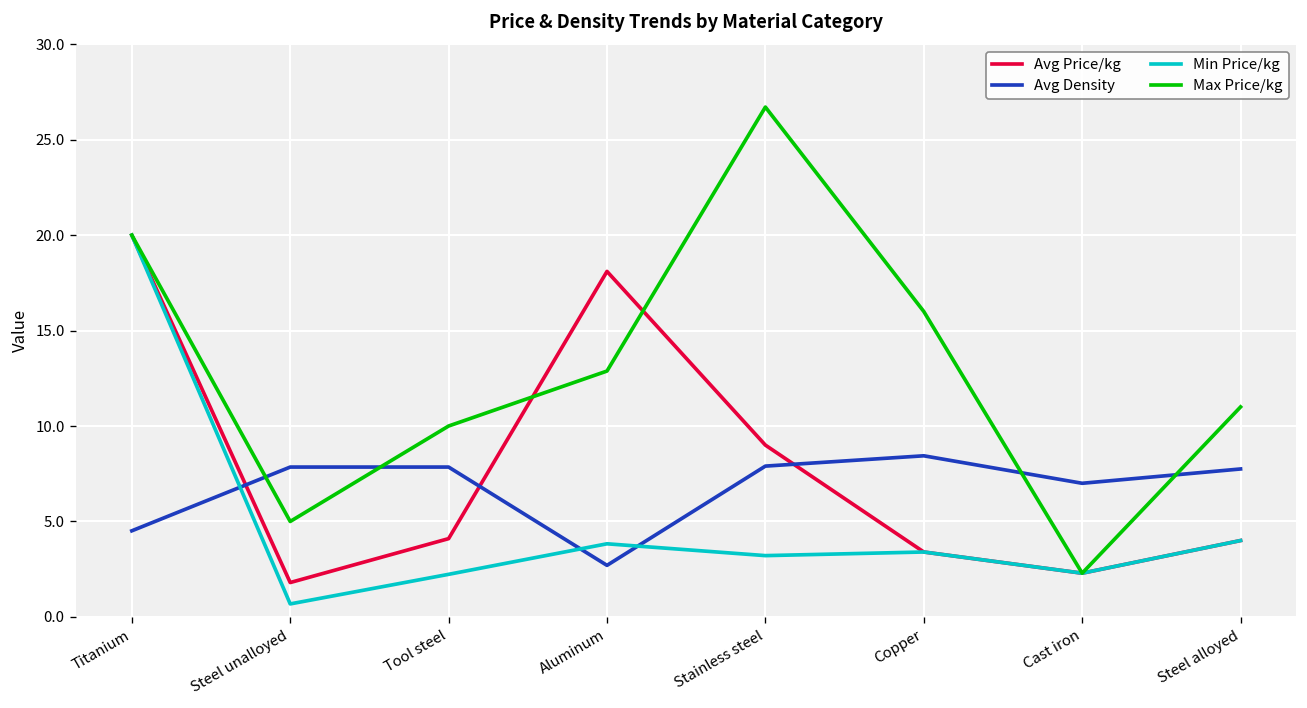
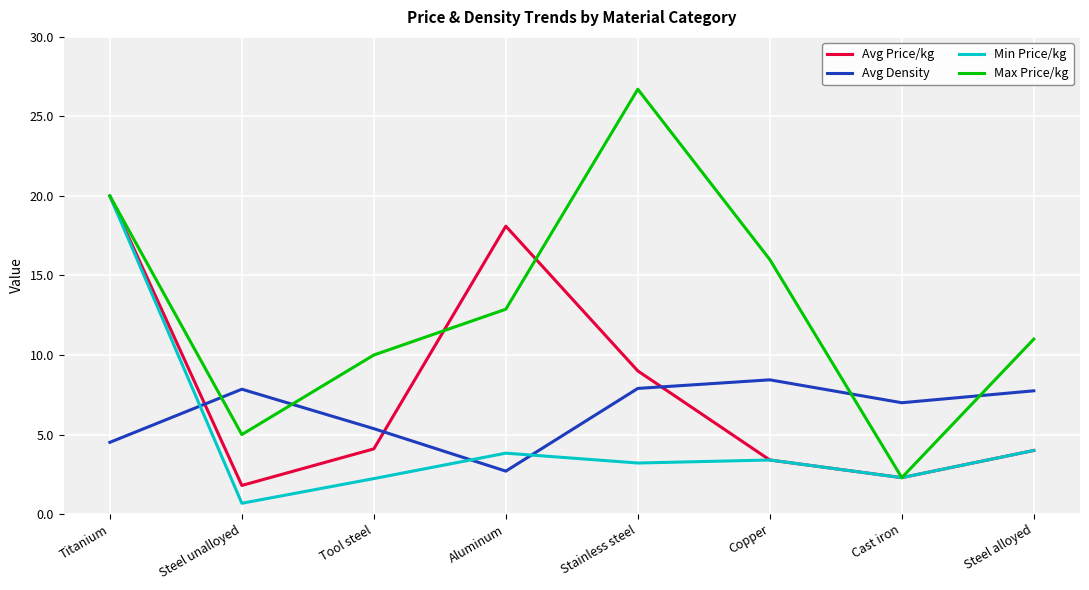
Avg Density, Tool steel: 7.9 -> 5.4
